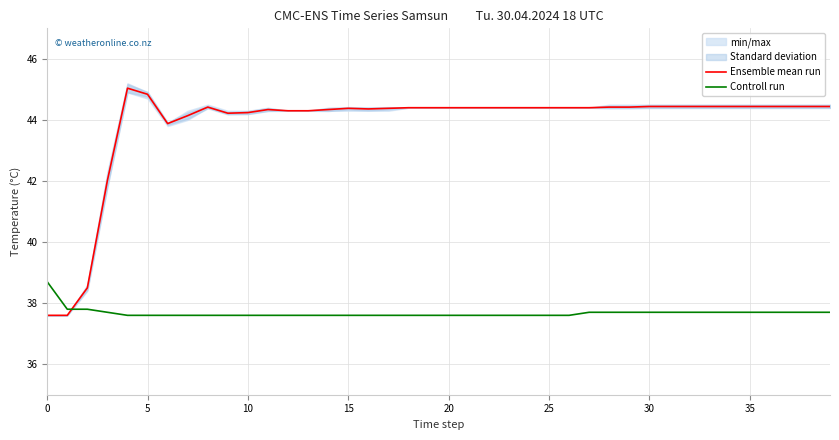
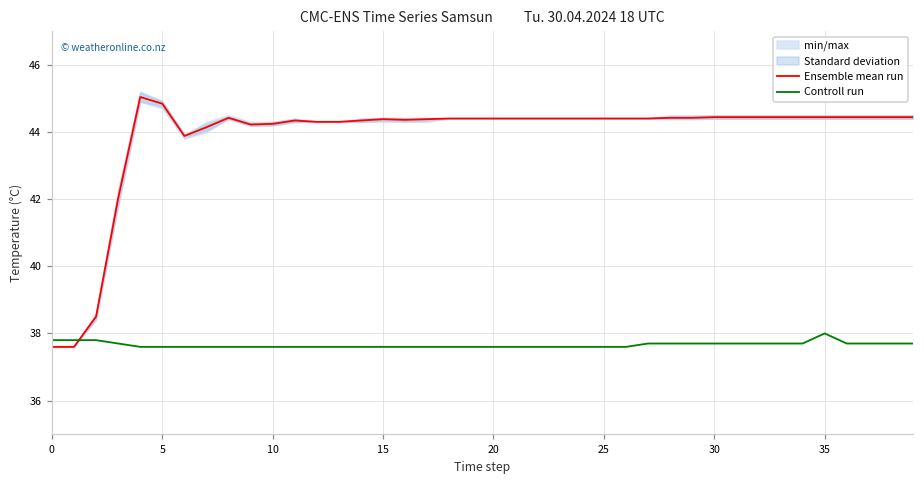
Controll run, 0: 38.7 -> 37.8
Controll run, 35: 37.7 -> 38.0
